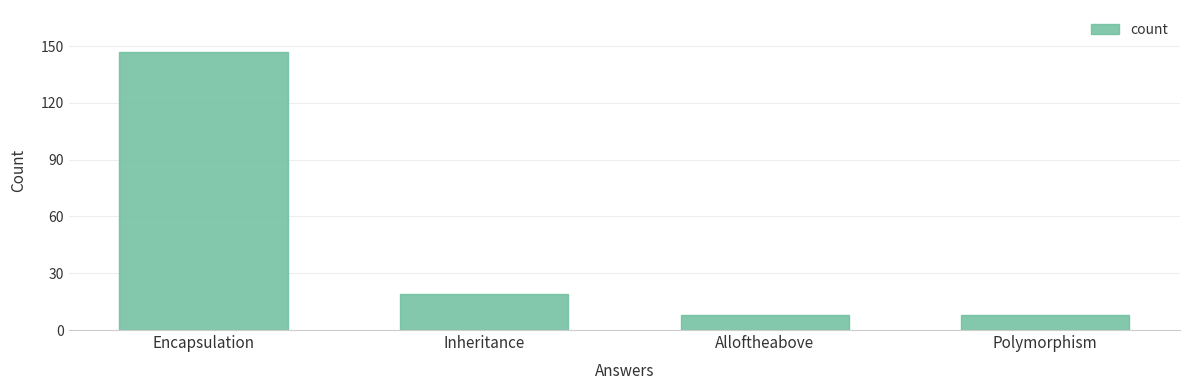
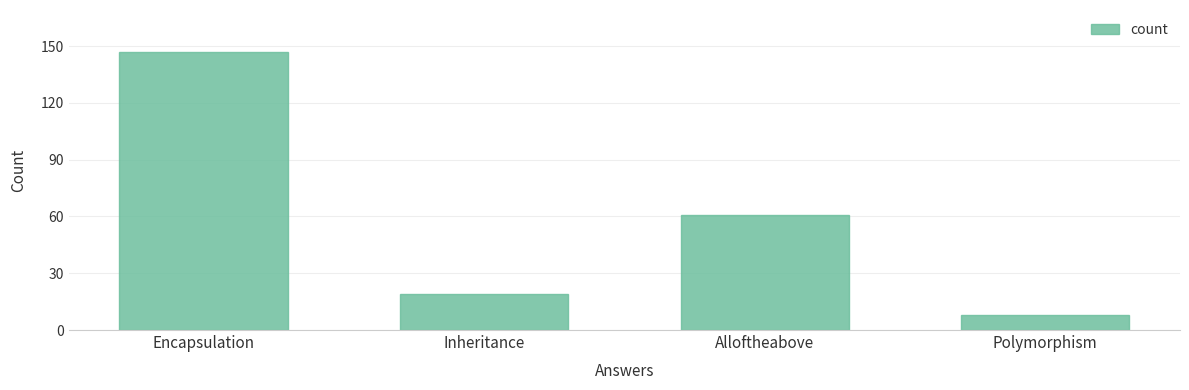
Alloftheabove: 8 -> 61
